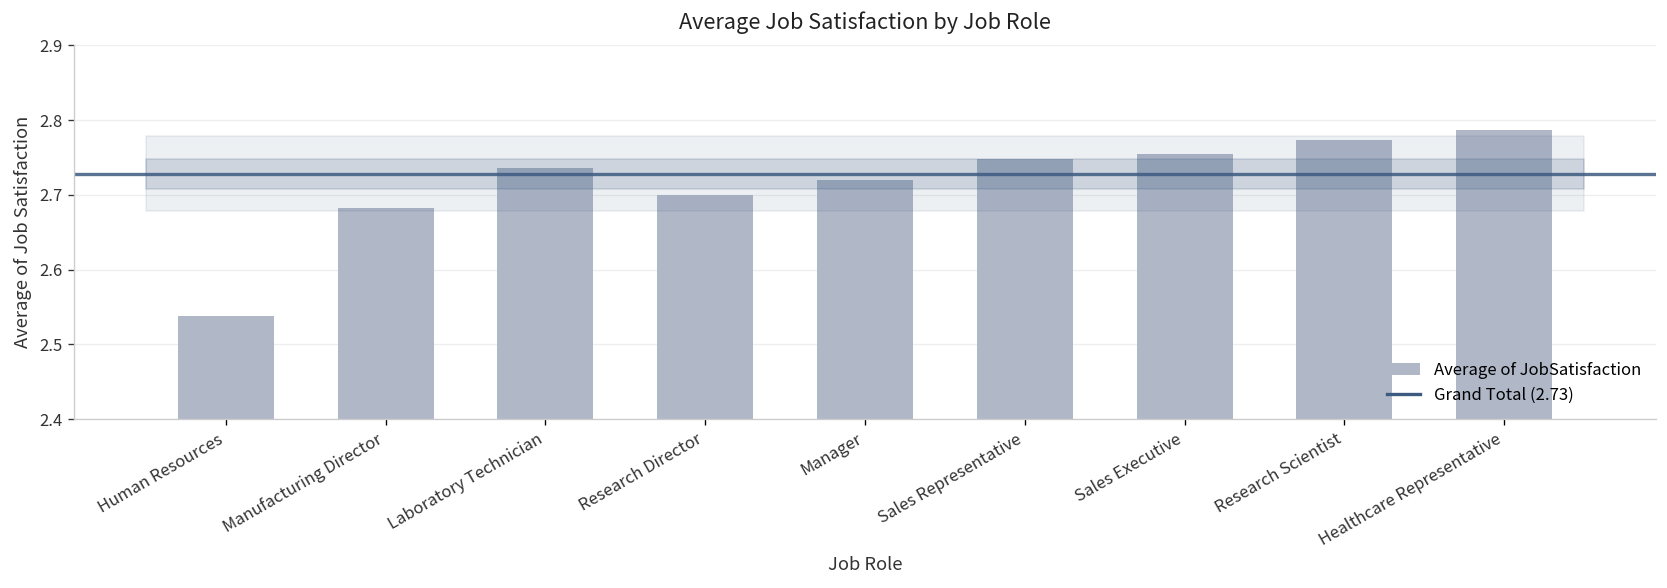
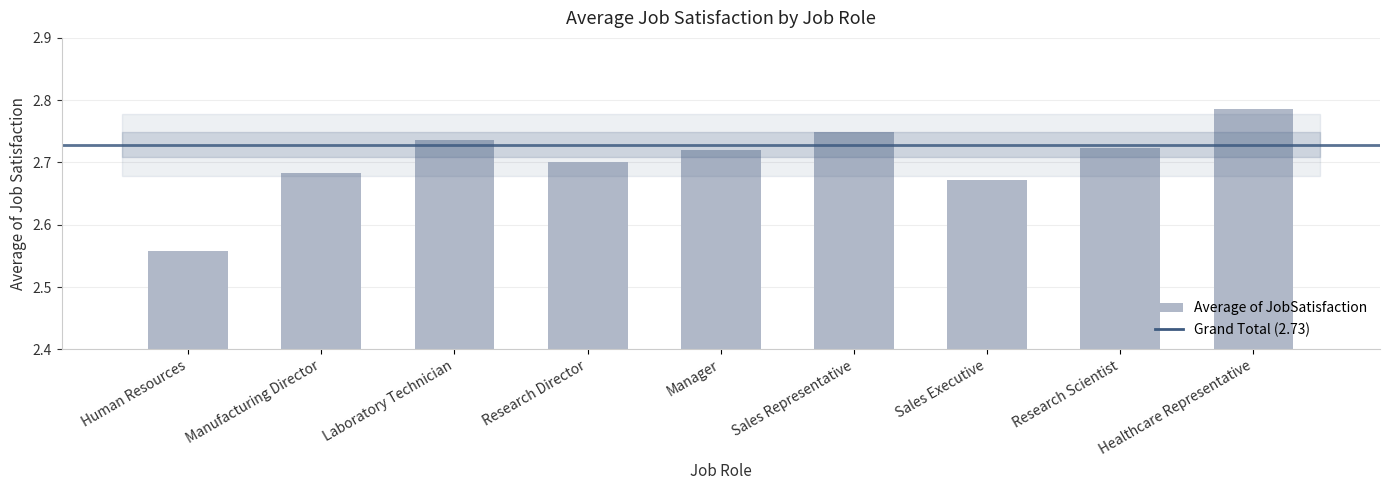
Average of JobSatisfaction, Human Resources: 2.54 -> 2.56
Average of JobSatisfaction, Sales Executive: 2.75 -> 2.67
Average of JobSatisfaction, Research Scientist: 2.77 -> 2.72
